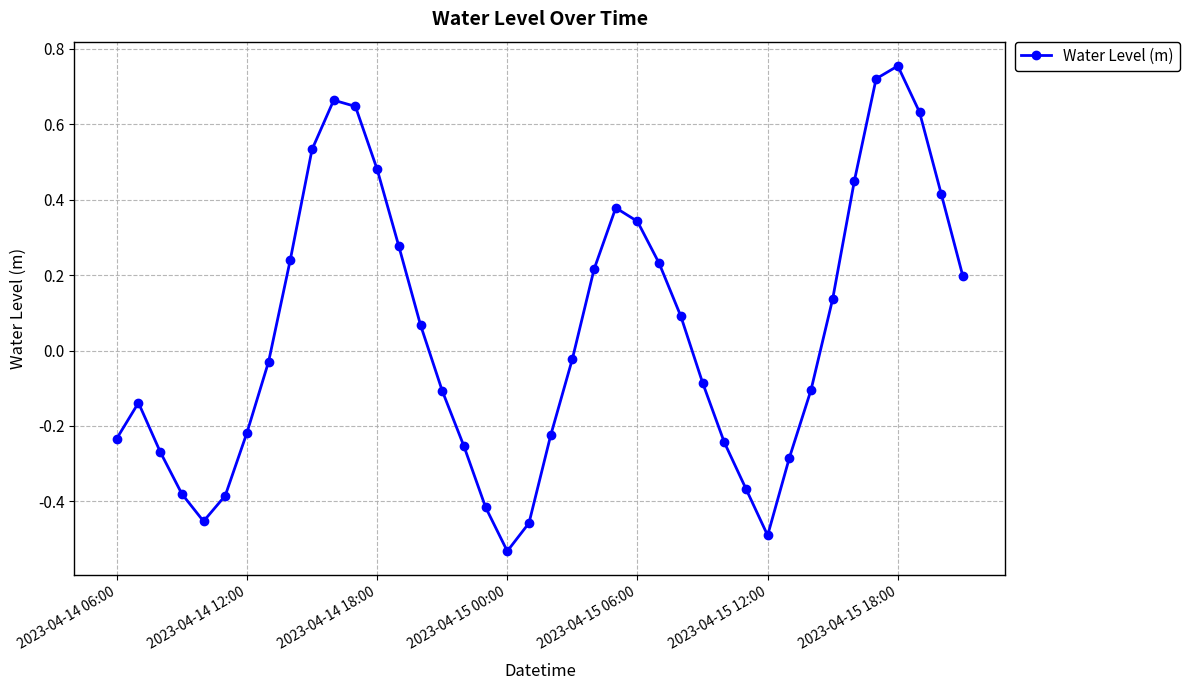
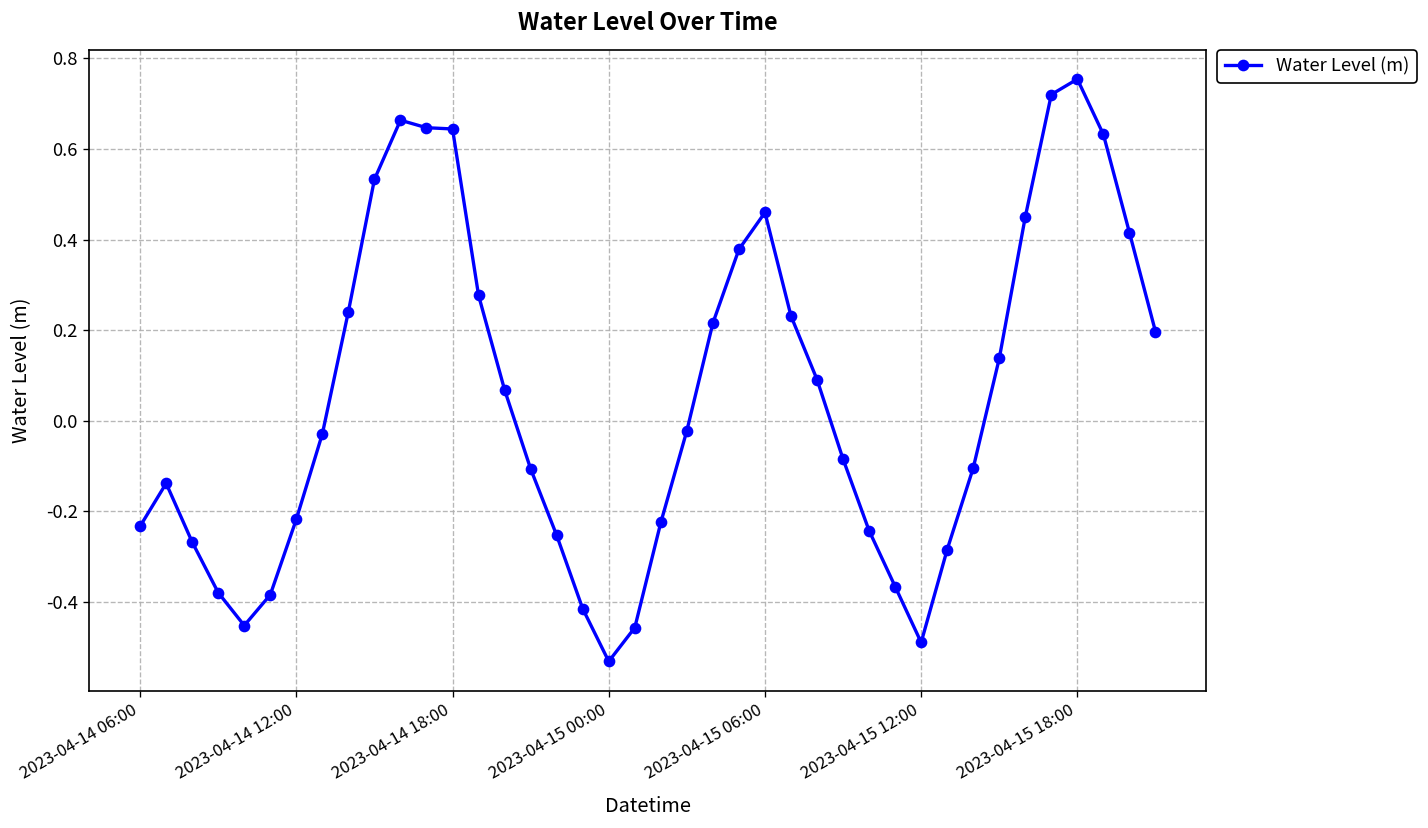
2023-04-14 18:00: 0.48 -> 0.64
2023-04-15 06:00: 0.34 -> 0.46
